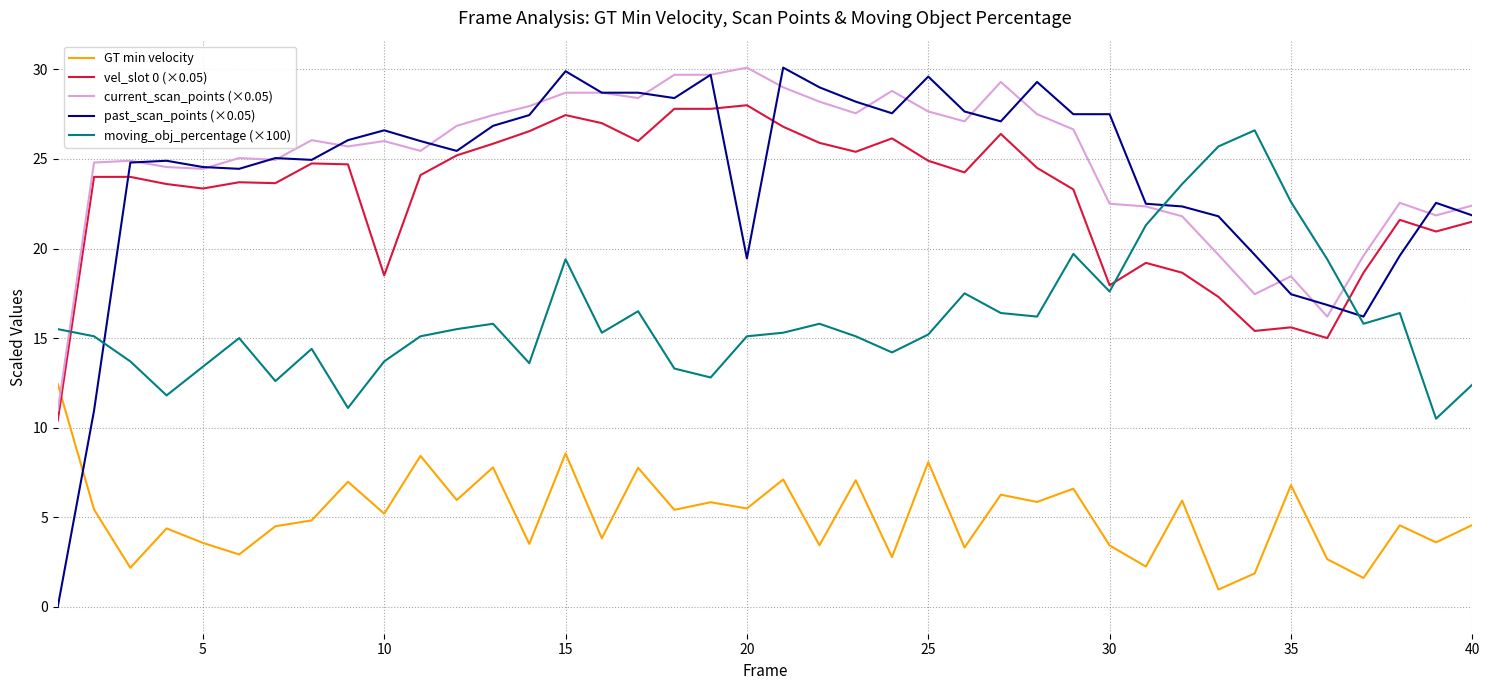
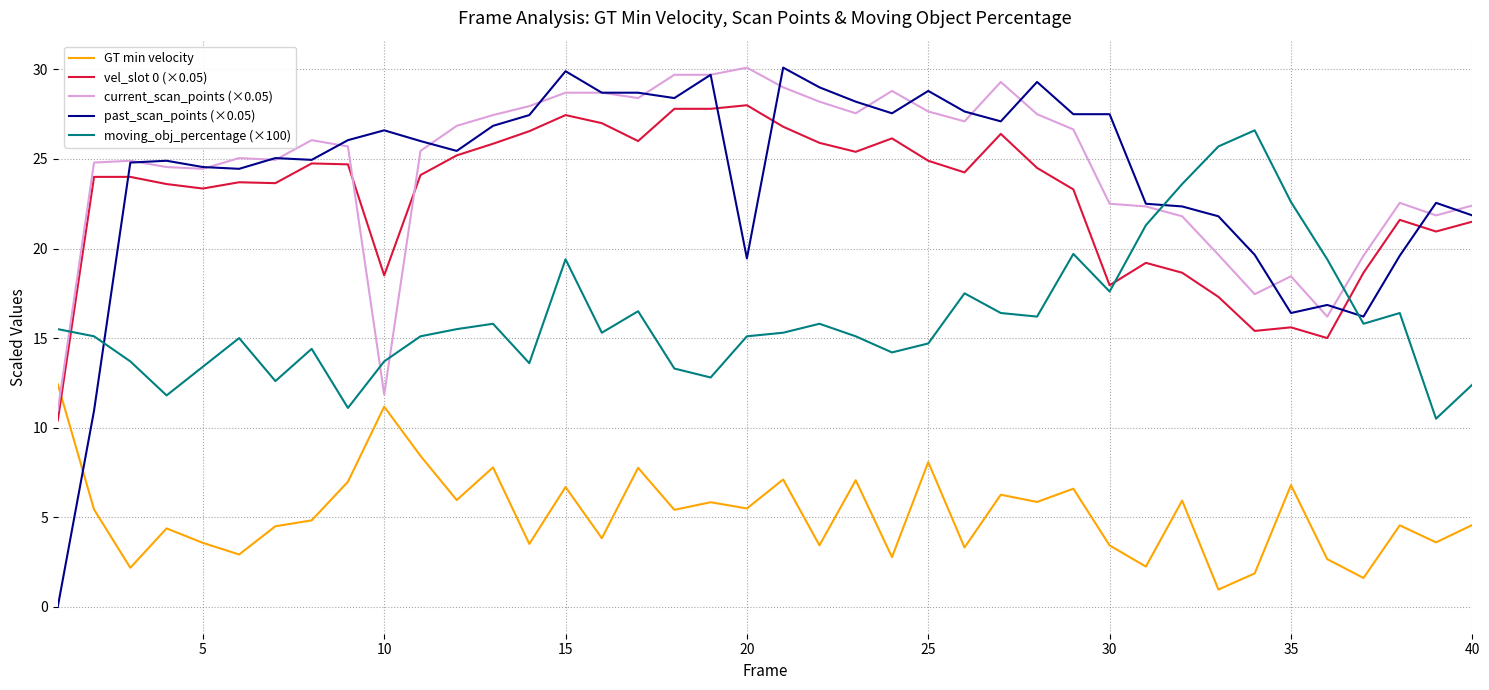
GT min velocity, 10: 5.2 -> 11.2
current_scan_points (×0.05), 10: 26.0 -> 11.9
GT min velocity, 15: 8.6 -> 6.7
past_scan_points (×0.05), 25: 29.6 -> 28.8
moving_obj_percentage (×100), 25: 15.2 -> 14.7
past_scan_points (×0.05), 35: 17.5 -> 16.4
